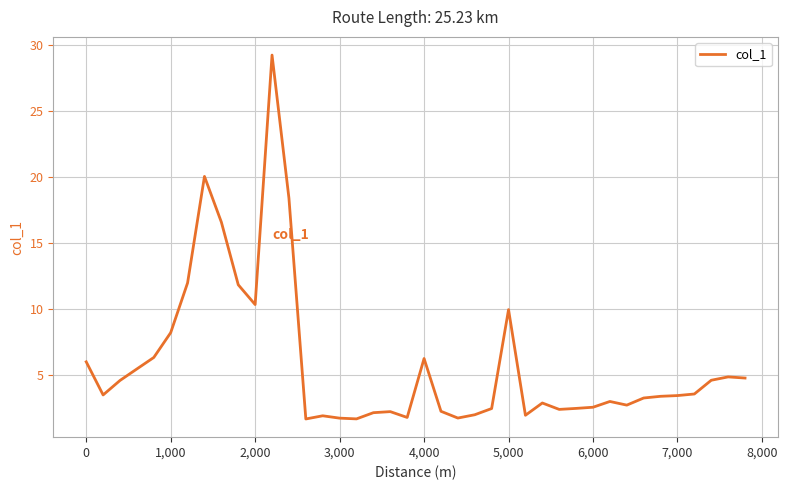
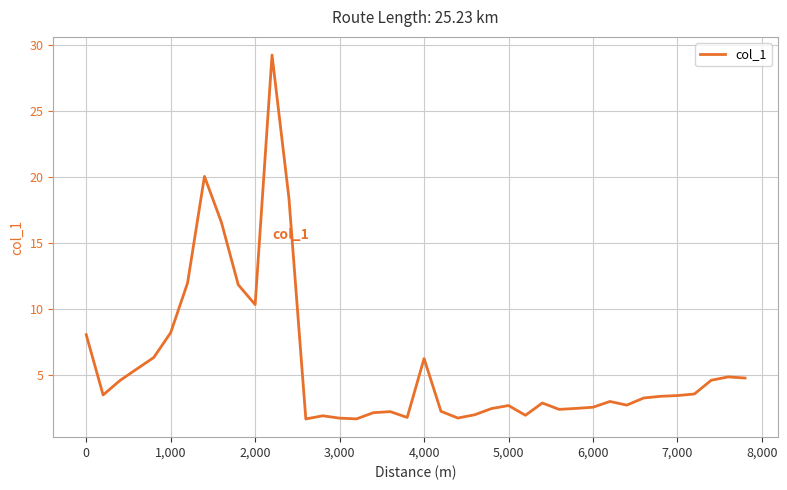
0: 6.0 -> 8.0
5,000: 9.9 -> 2.7
